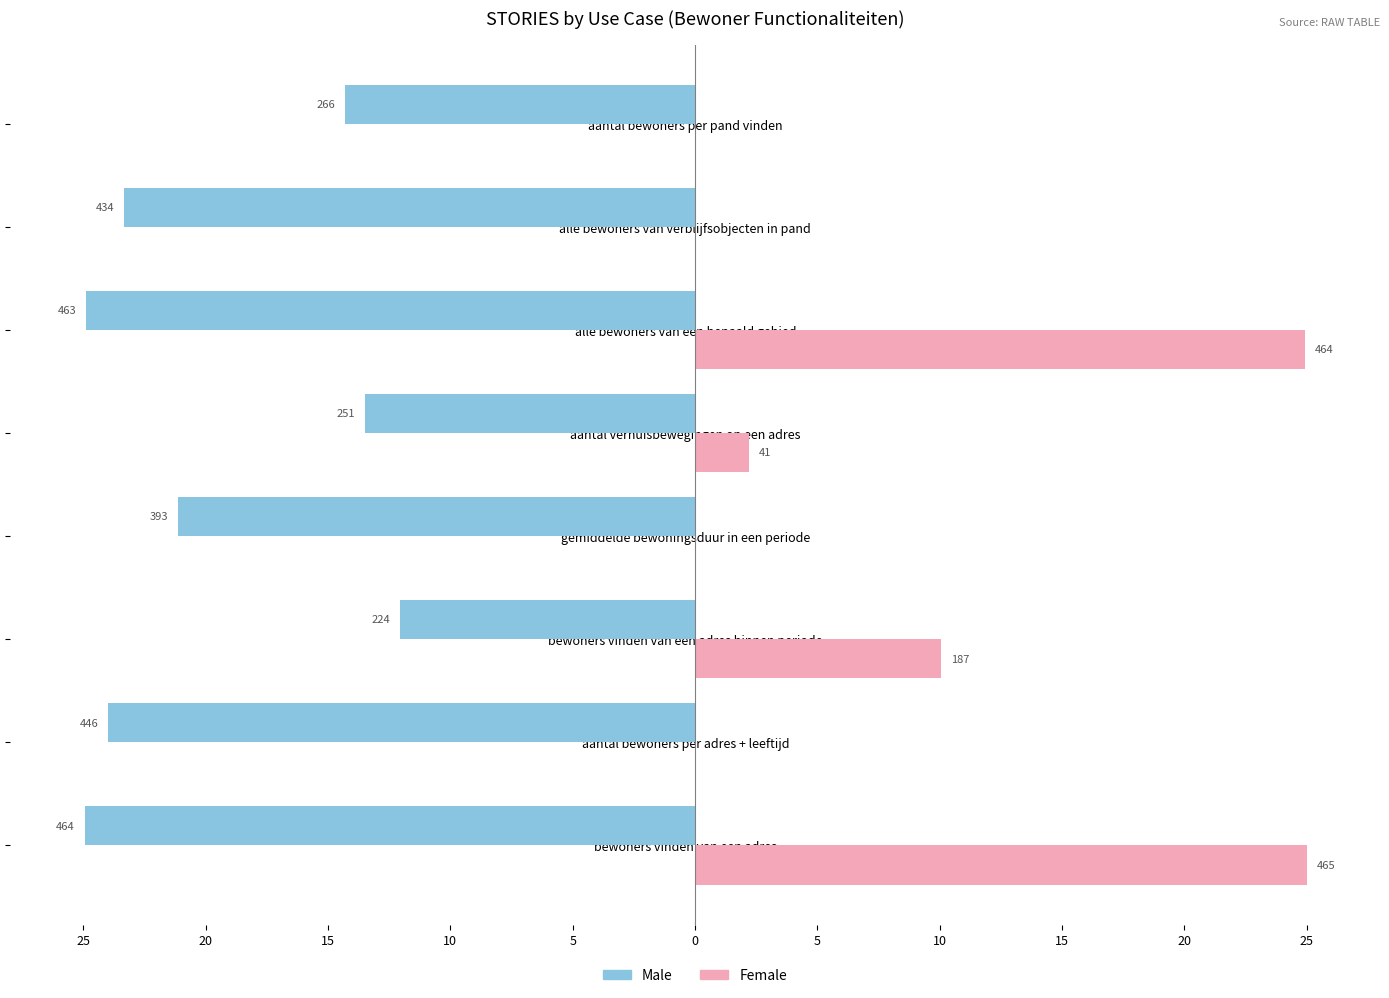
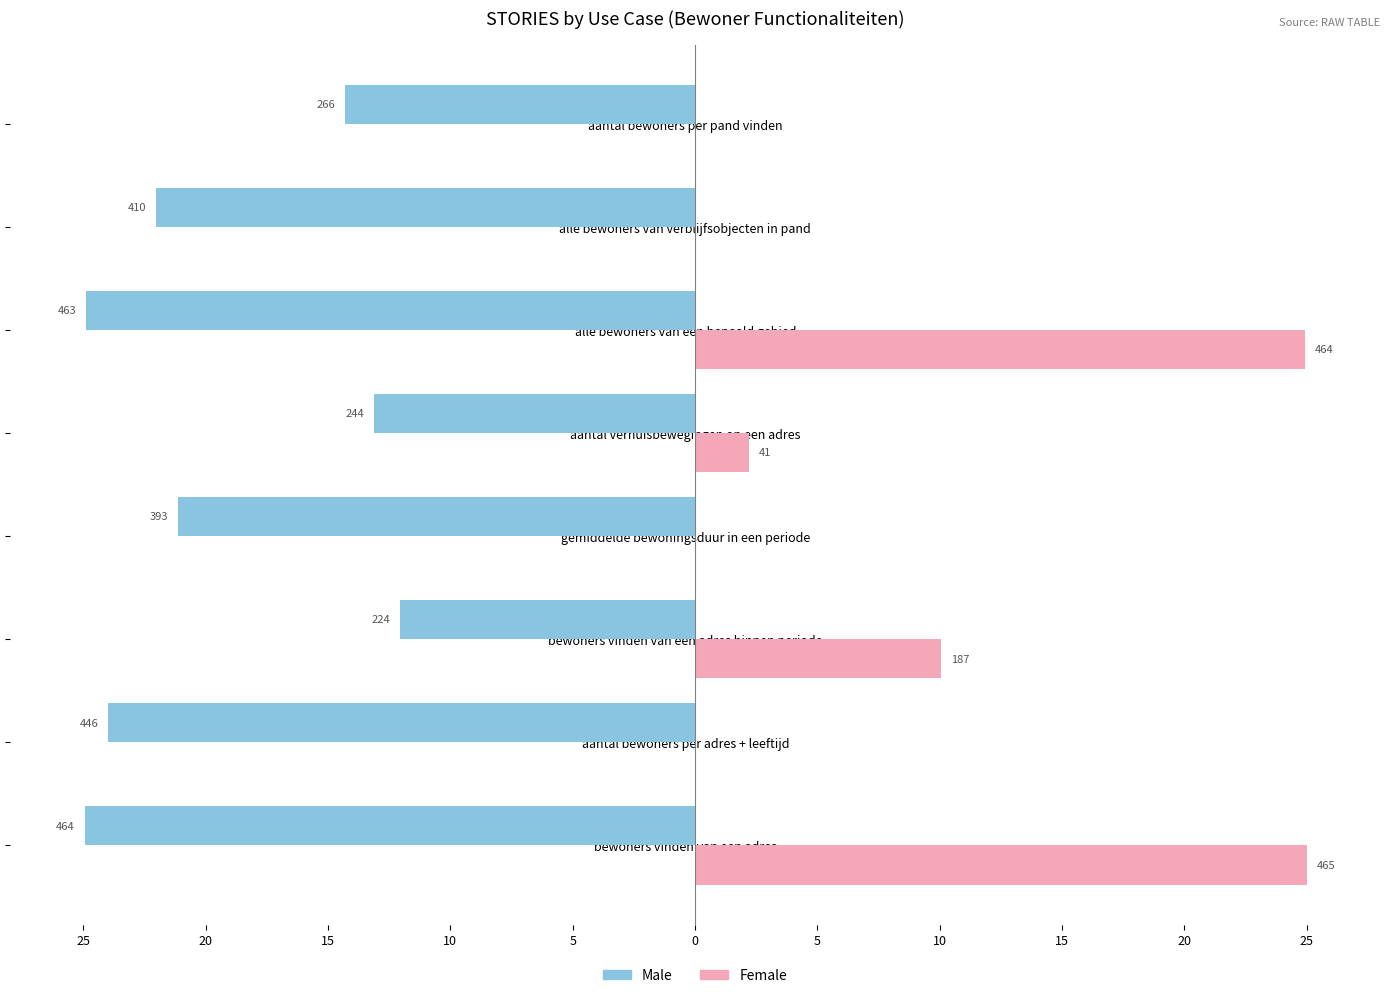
Male, alle bewoners van verblijfsobjecten in pand: 434 -> 410
Male, aantal verhuisbewegingen op een adres: 251 -> 244
